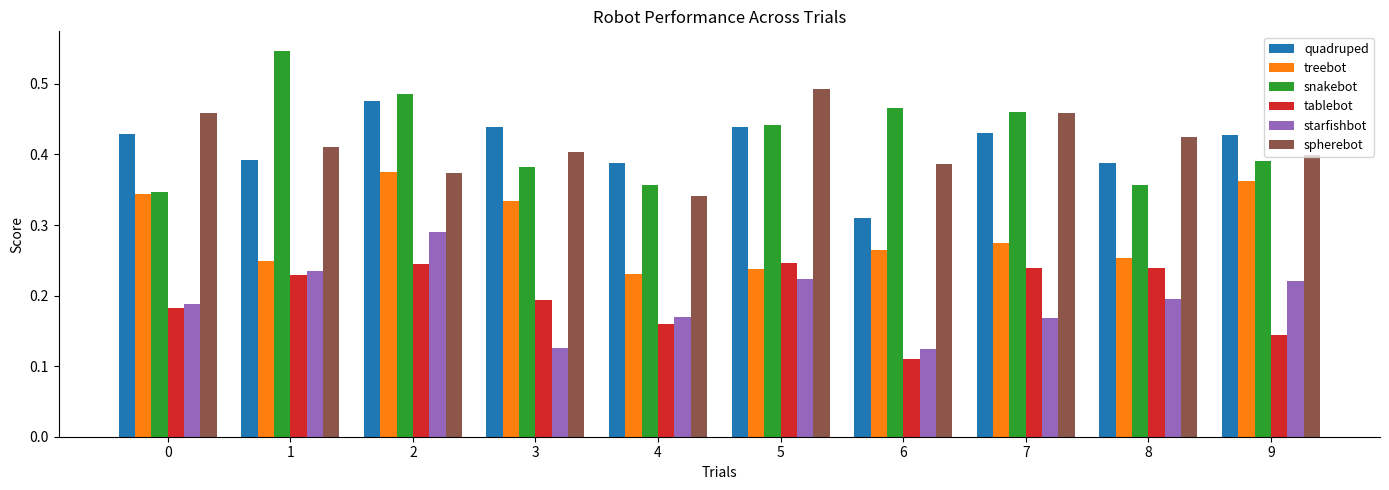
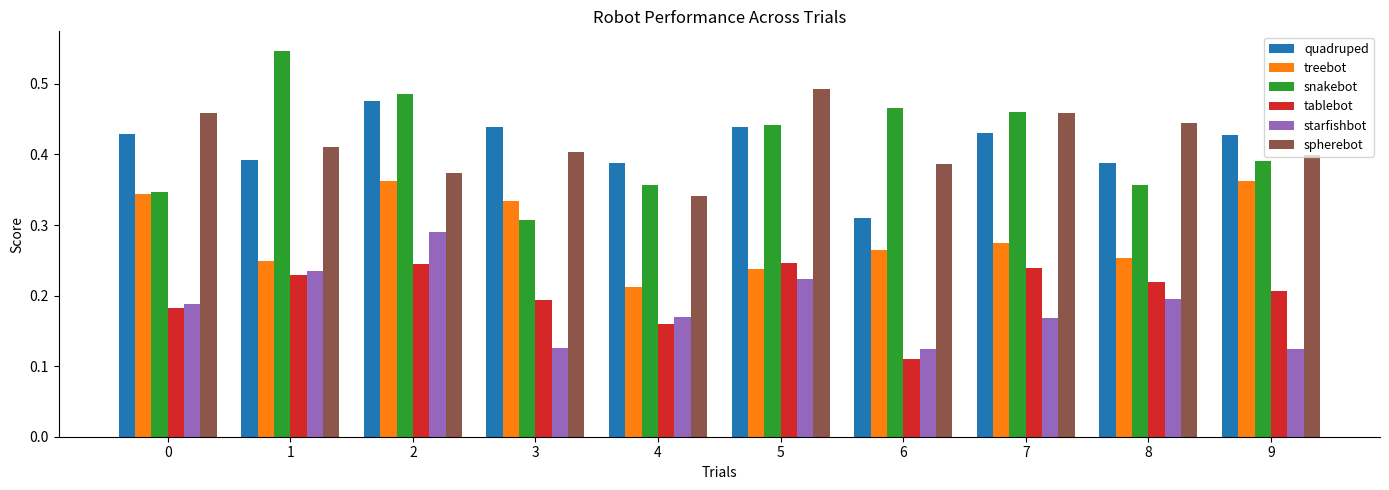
treebot, 2: 0.38 -> 0.36
snakebot, 3: 0.38 -> 0.31
treebot, 4: 0.23 -> 0.21
tablebot, 8: 0.24 -> 0.22
spherebot, 8: 0.42 -> 0.45
tablebot, 9: 0.14 -> 0.21
starfishbot, 9: 0.22 -> 0.12
